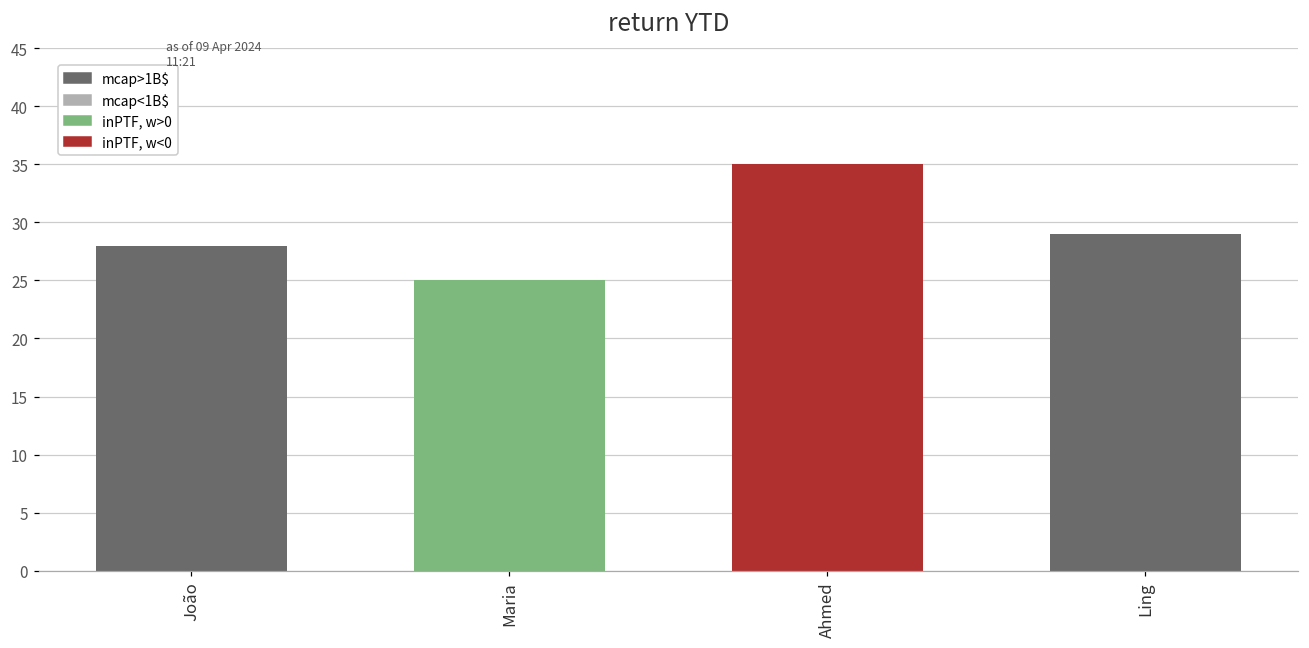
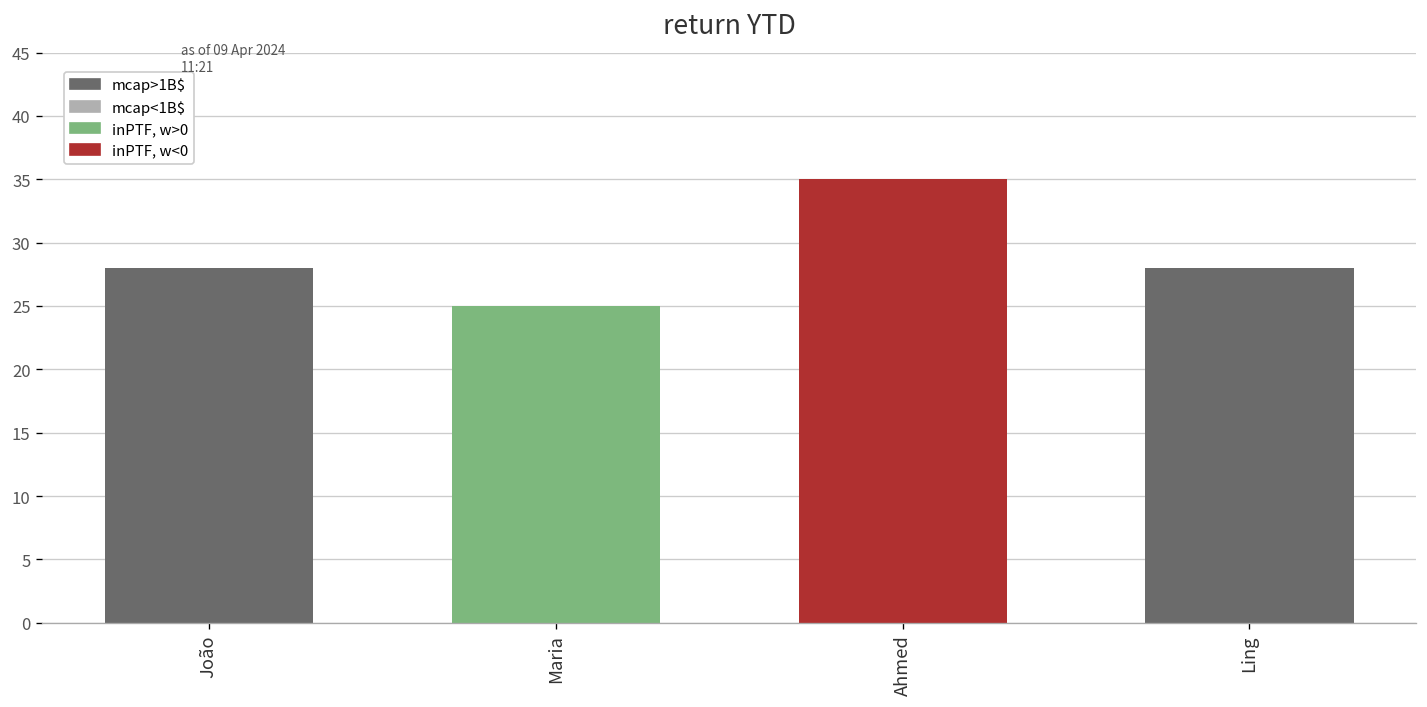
Ling: 29 -> 28
